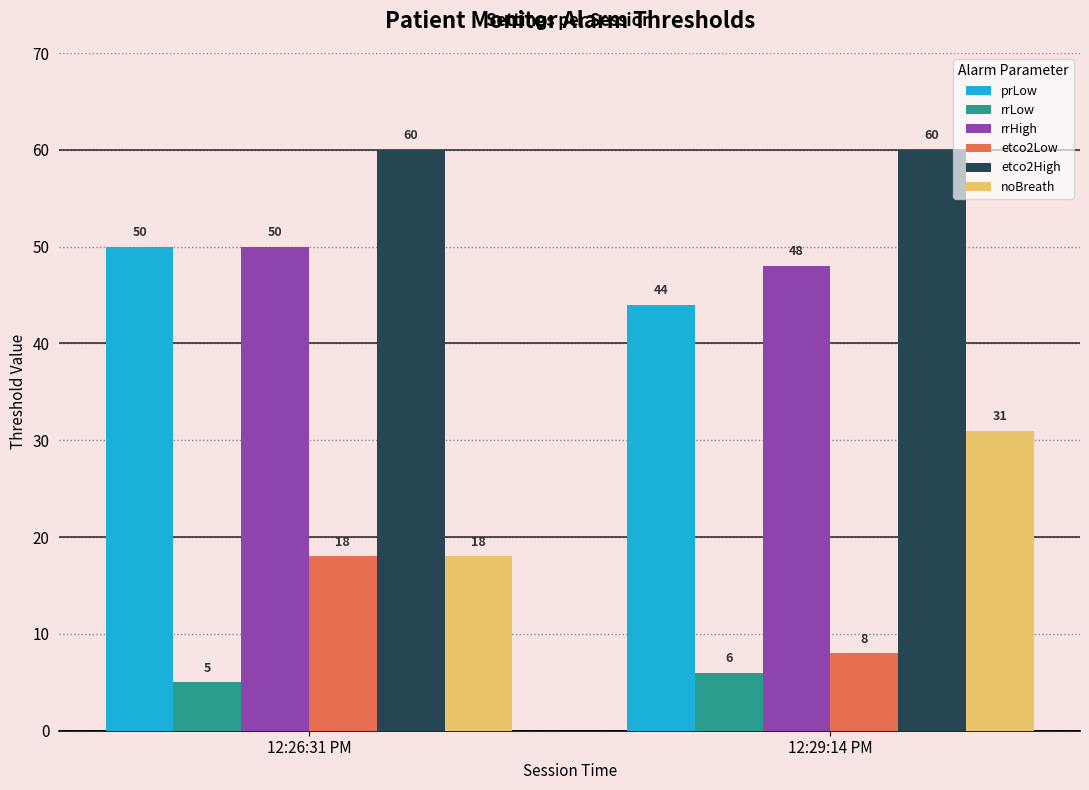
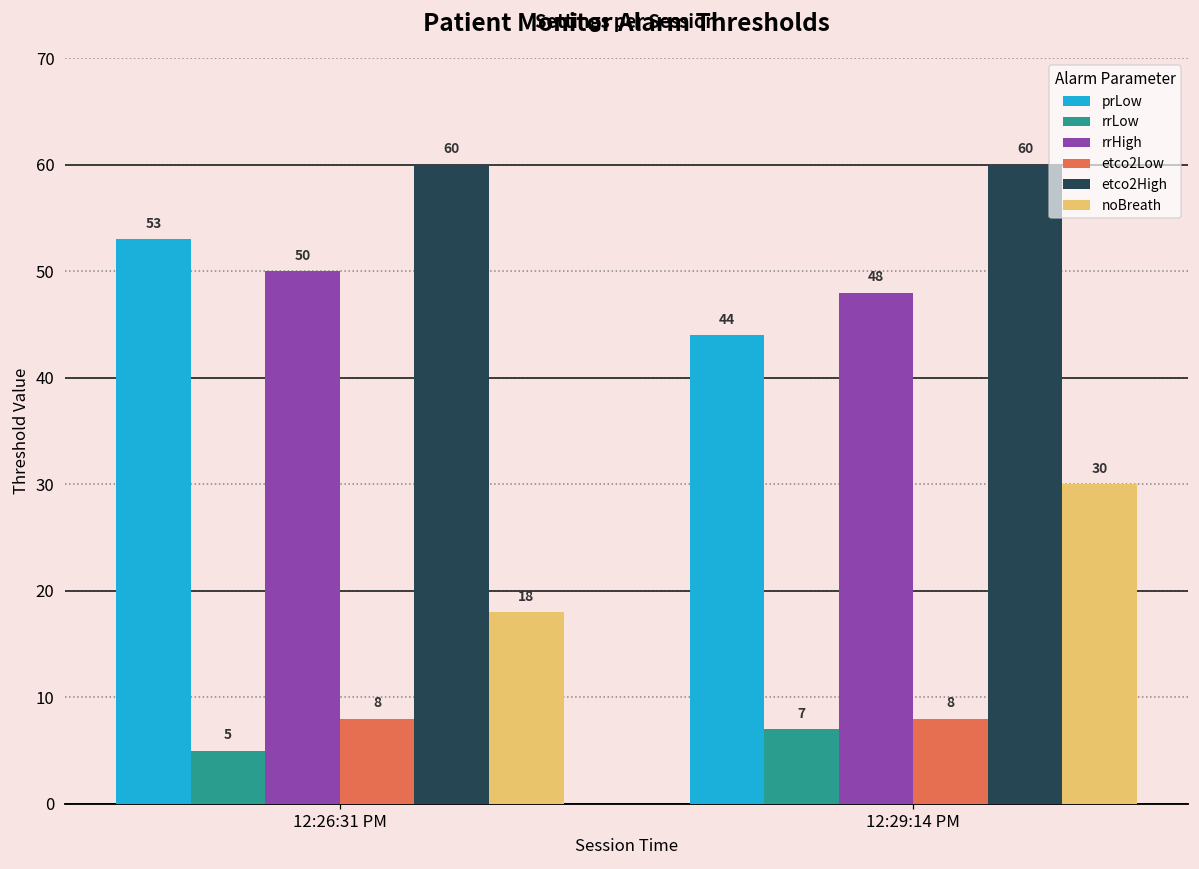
prLow, 12:26:31 PM: 50 -> 53
etco2Low, 12:26:31 PM: 18 -> 8
rrLow, 12:29:14 PM: 6 -> 7
noBreath, 12:29:14 PM: 31 -> 30
